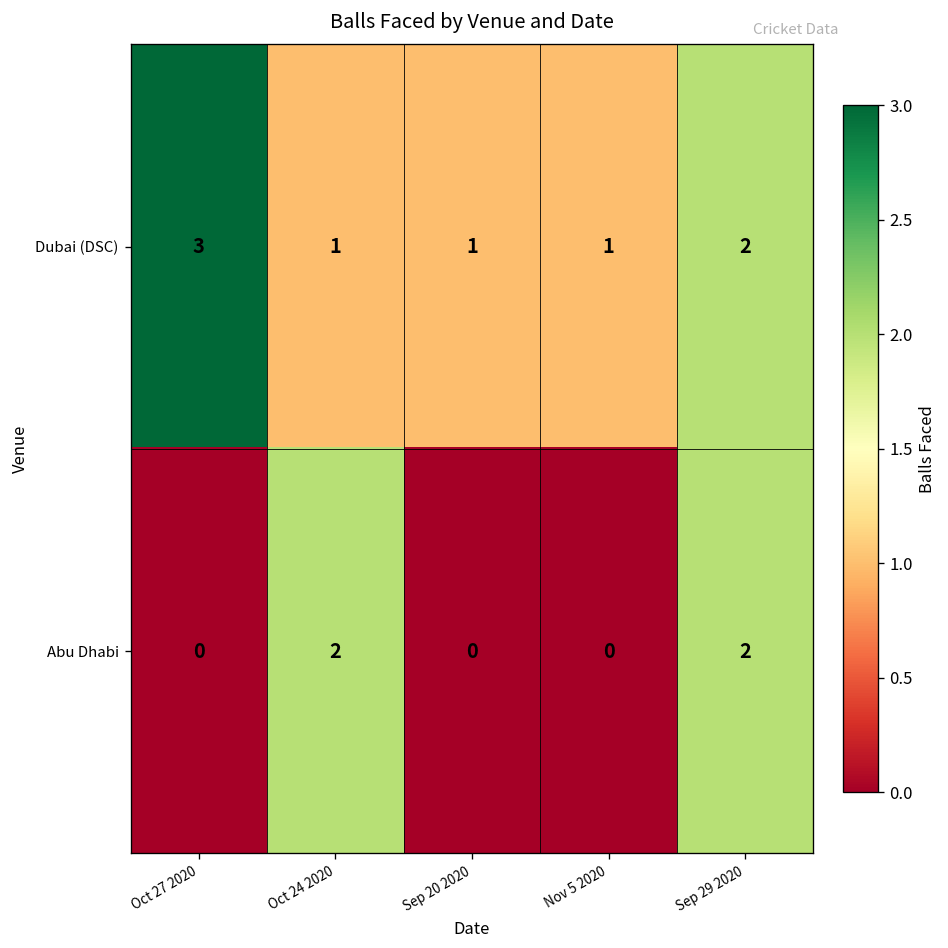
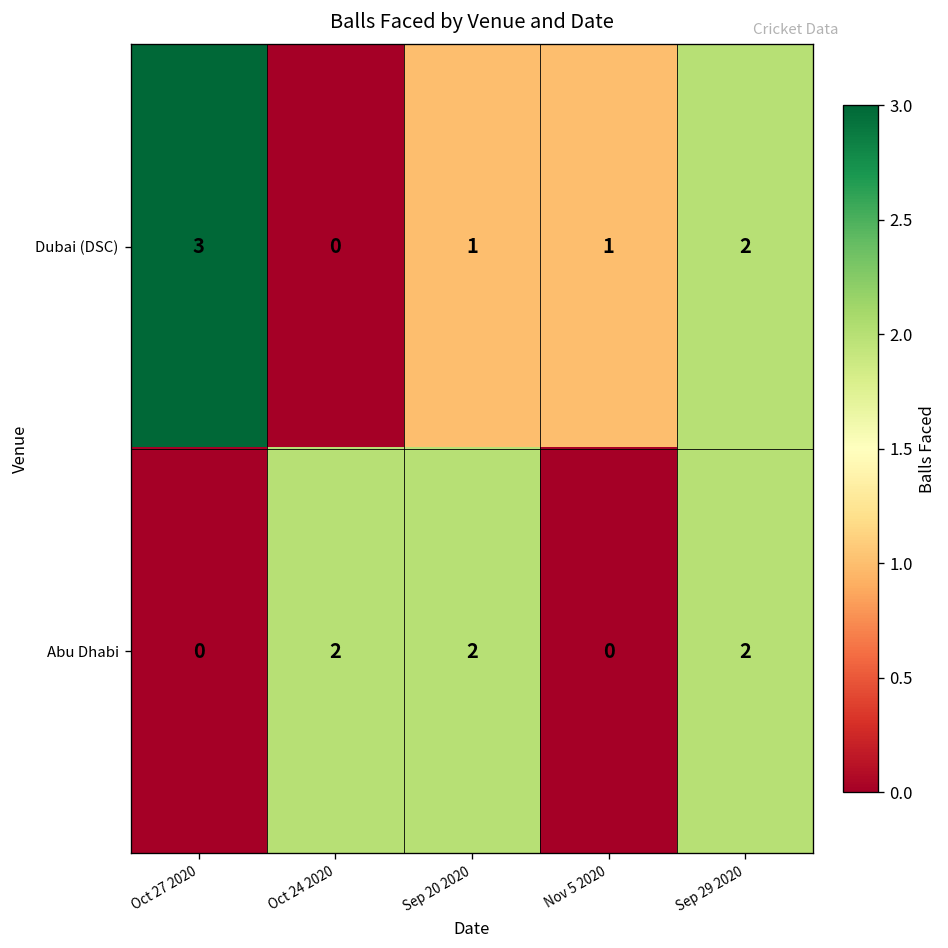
Dubai (DSC), Oct 24 2020: 1 -> 0
Abu Dhabi, Sep 20 2020: 0 -> 2
